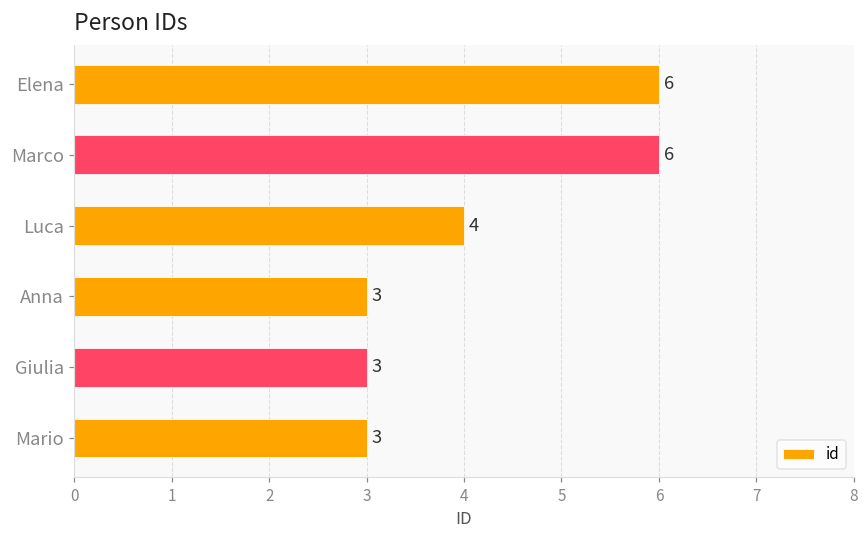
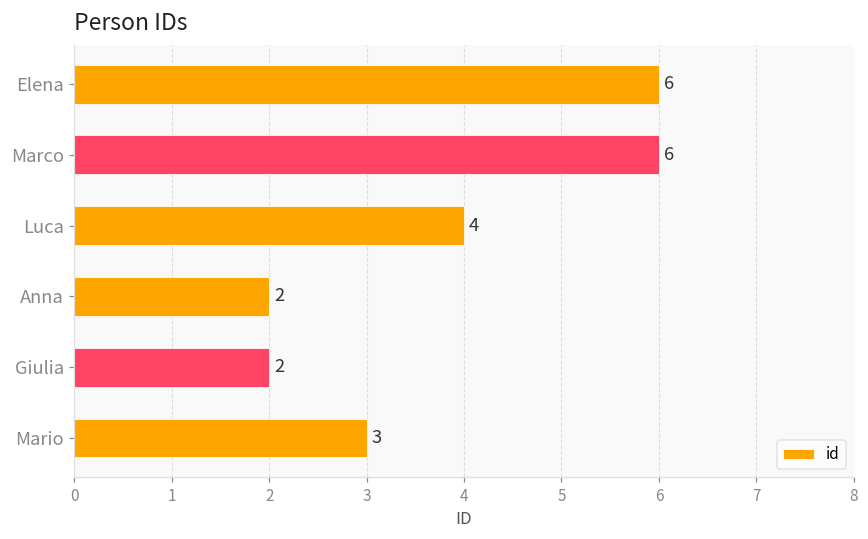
Anna: 3 -> 2
Giulia: 3 -> 2
